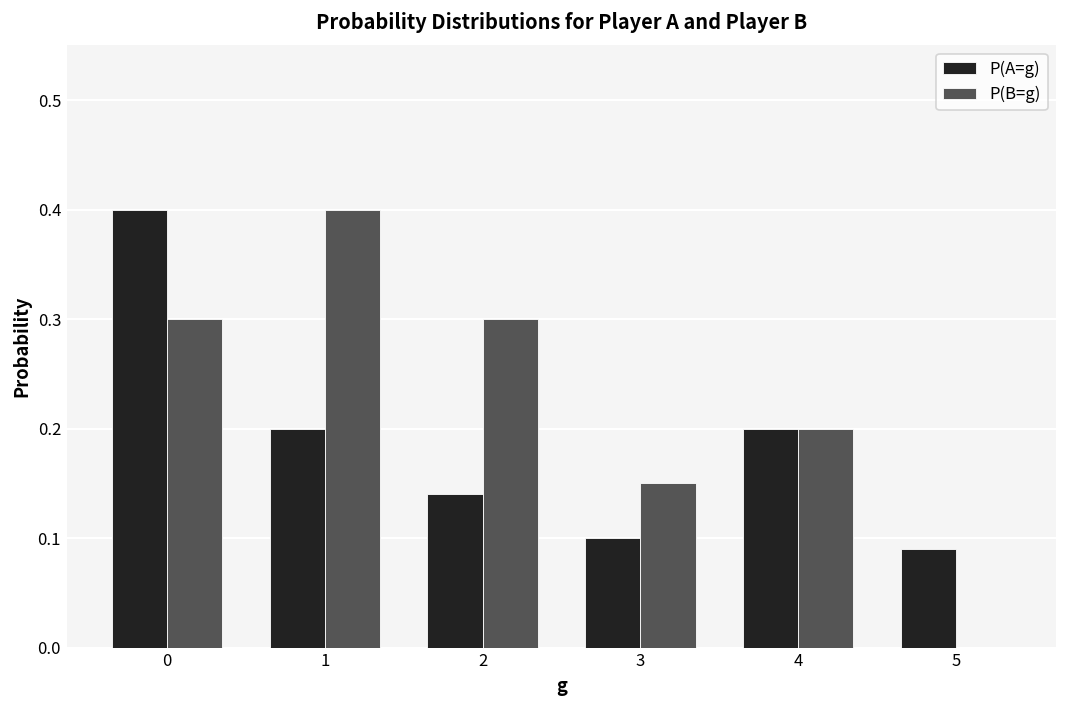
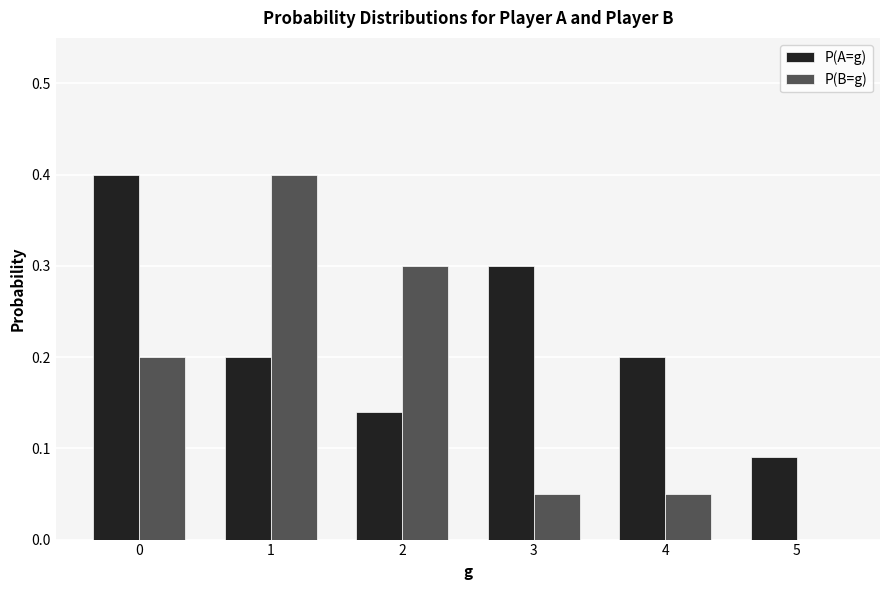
P(B=g), 0: 0.3 -> 0.2
P(A=g), 3: 0.1 -> 0.3
P(B=g), 3: 0.15 -> 0.05
P(B=g), 4: 0.20 -> 0.05
